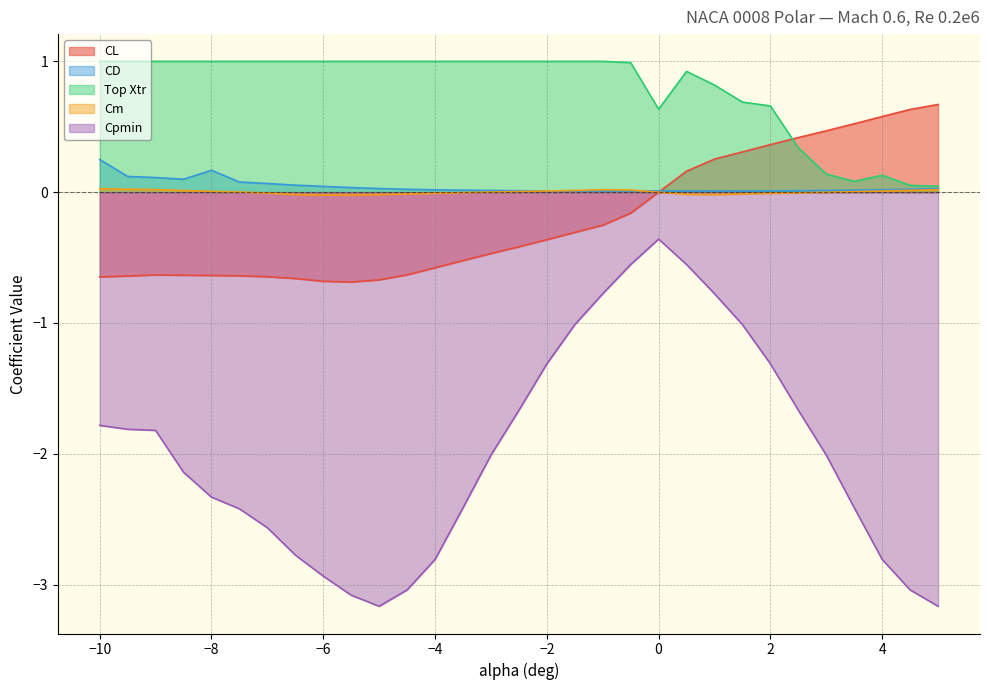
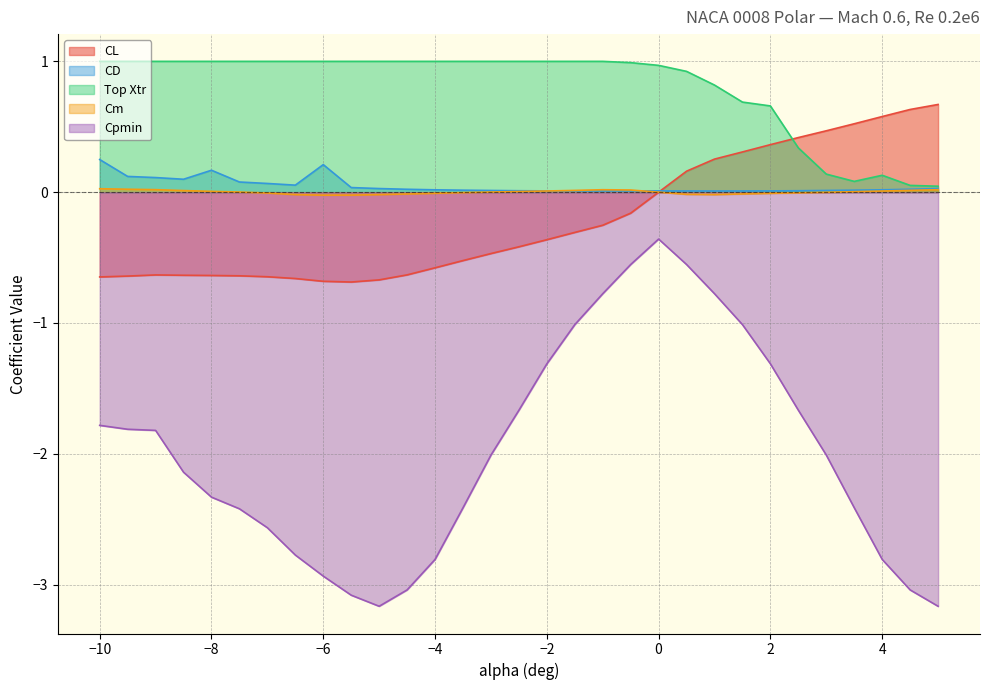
CD, −6: 0.04 -> 0.21
Top Xtr, 0: 0.63 -> 0.97
